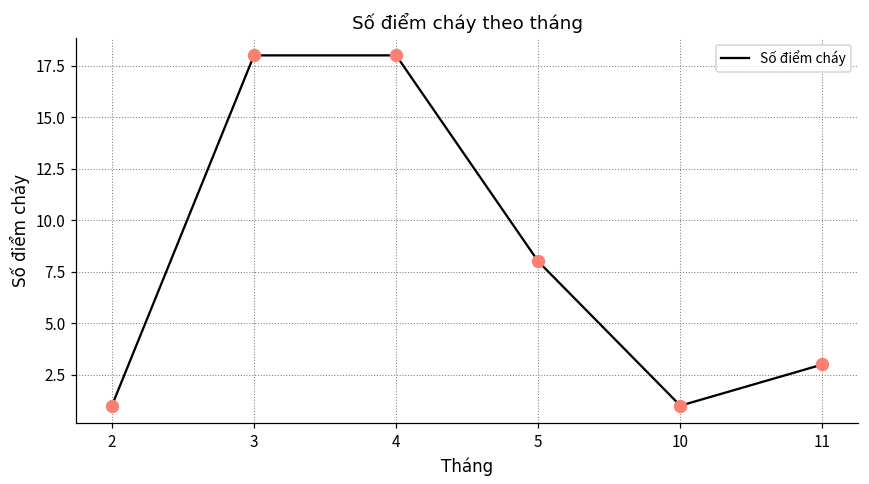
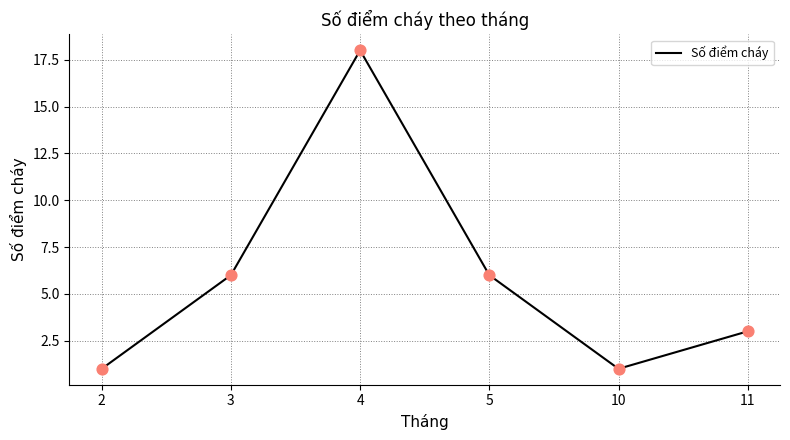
3: 18 -> 6
5: 8 -> 6
